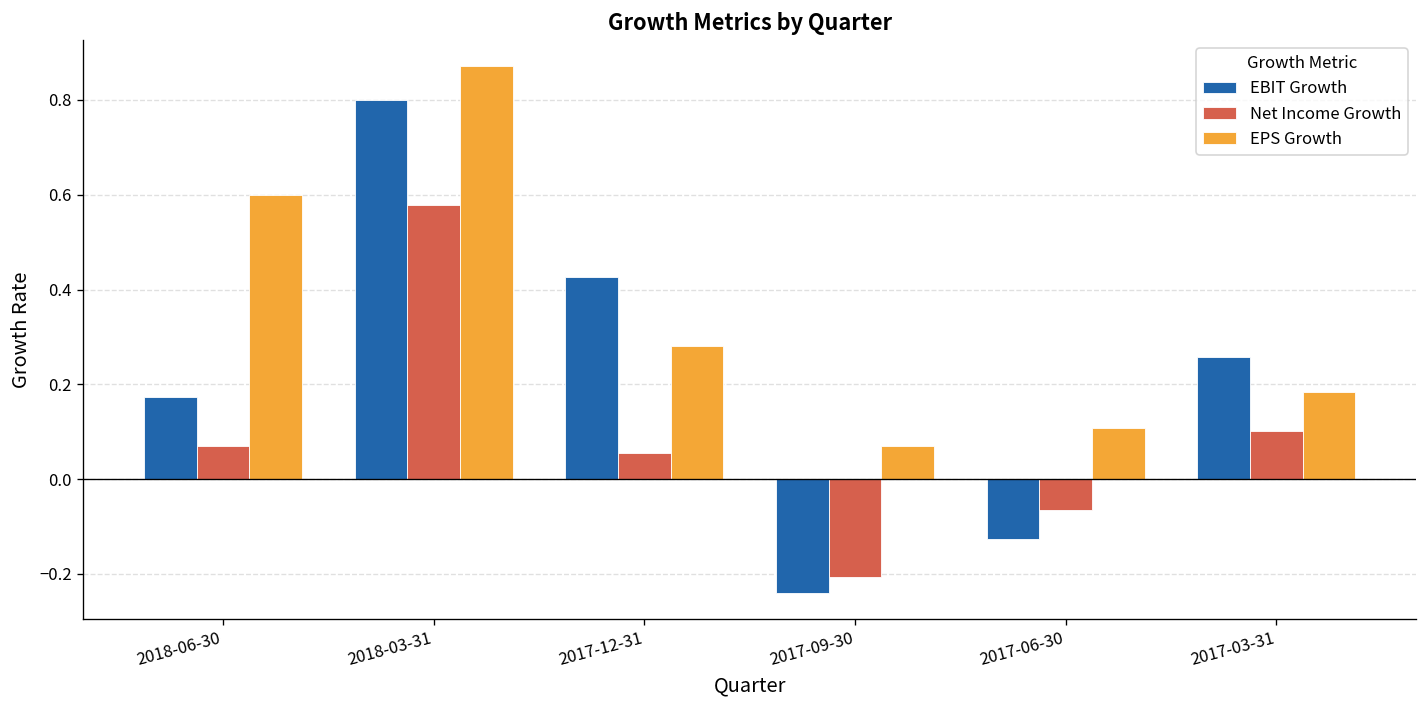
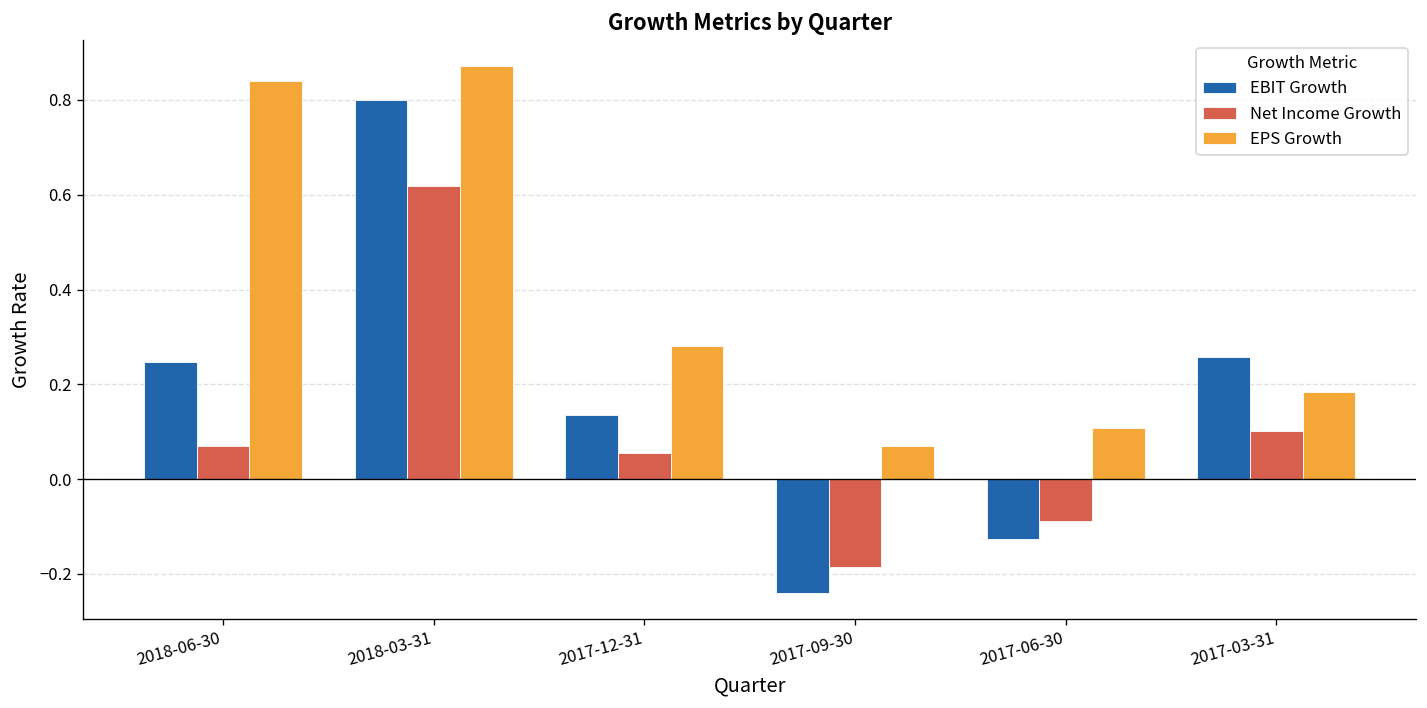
EBIT Growth, 2018-06-30: 0.17 -> 0.25
EPS Growth, 2018-06-30: 0.60 -> 0.84
Net Income Growth, 2018-03-31: 0.58 -> 0.62
EBIT Growth, 2017-12-31: 0.43 -> 0.14
Net Income Growth, 2017-09-30: -0.21 -> -0.18
Net Income Growth, 2017-06-30: -0.07 -> -0.09
